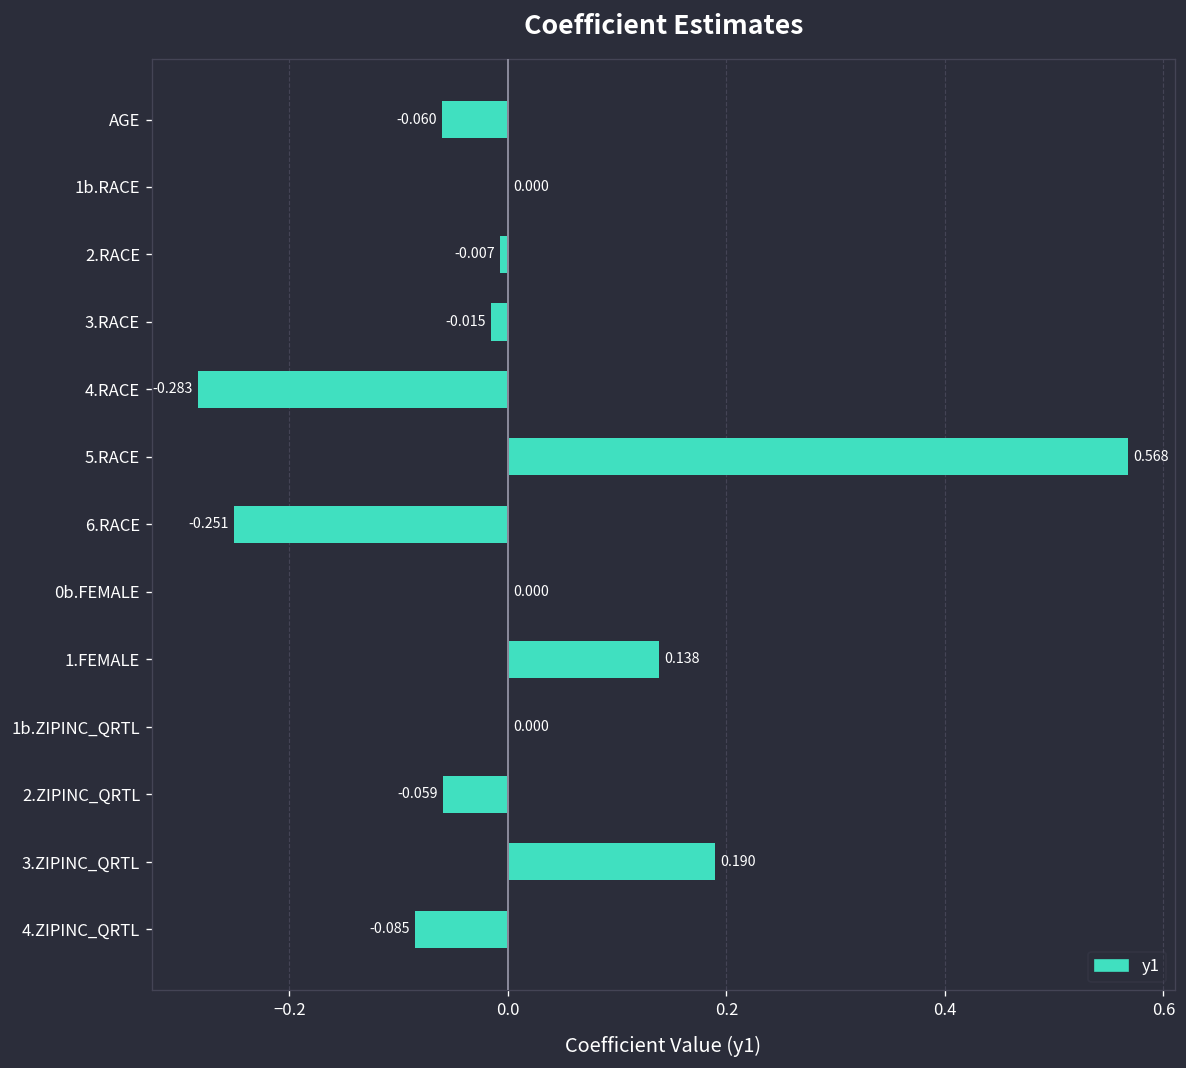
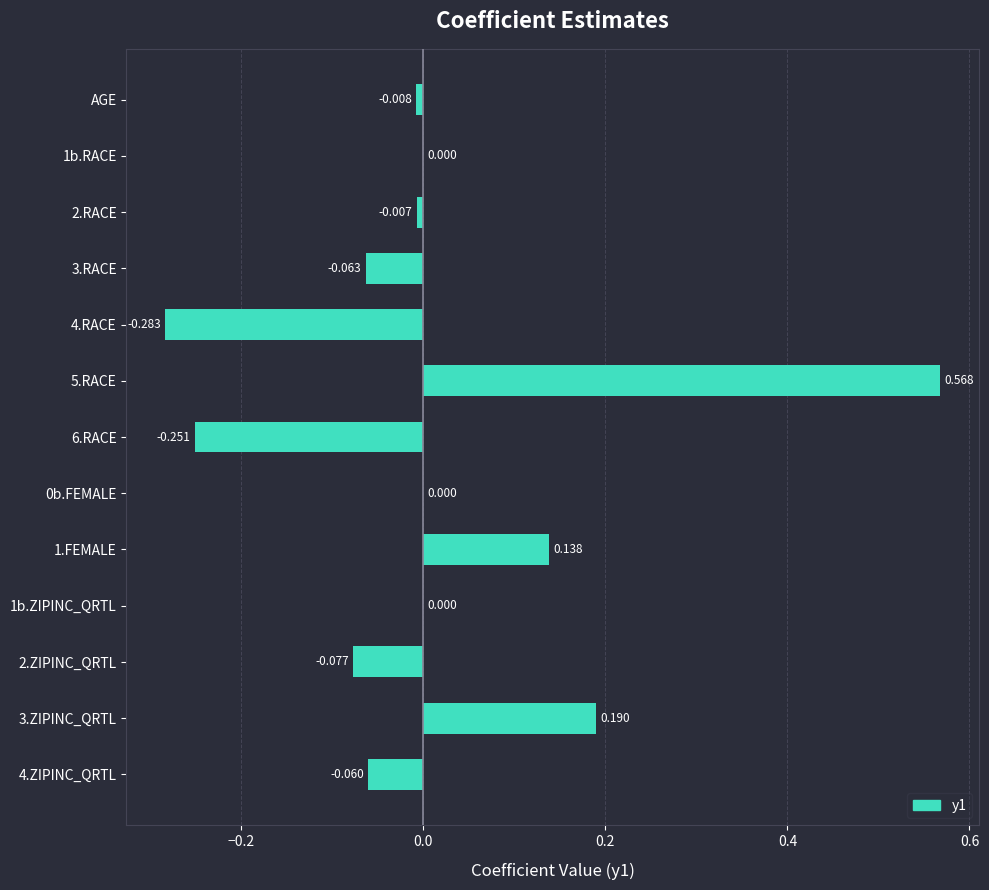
AGE: -0.060 -> -0.008
3.RACE: -0.015 -> -0.063
2.ZIPINC_QRTL: -0.059 -> -0.077
4.ZIPINC_QRTL: -0.085 -> -0.060
